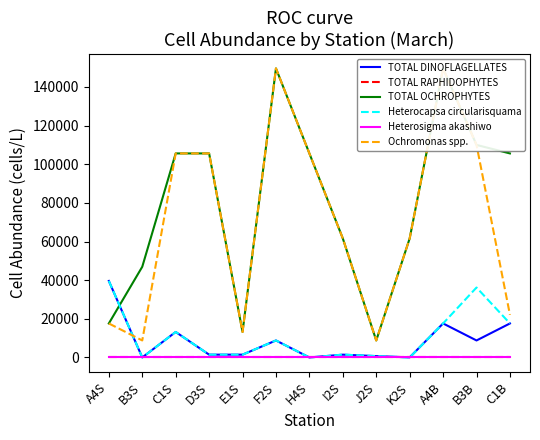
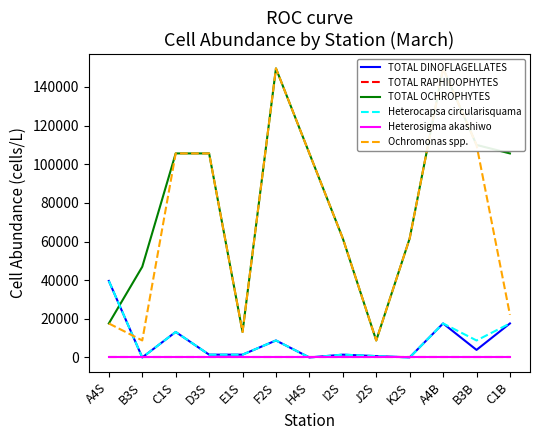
TOTAL DINOFLAGELLATES, B3B: 9000 -> 4000
Heterocapsa circularisquama, B3B: 36000 -> 9000
